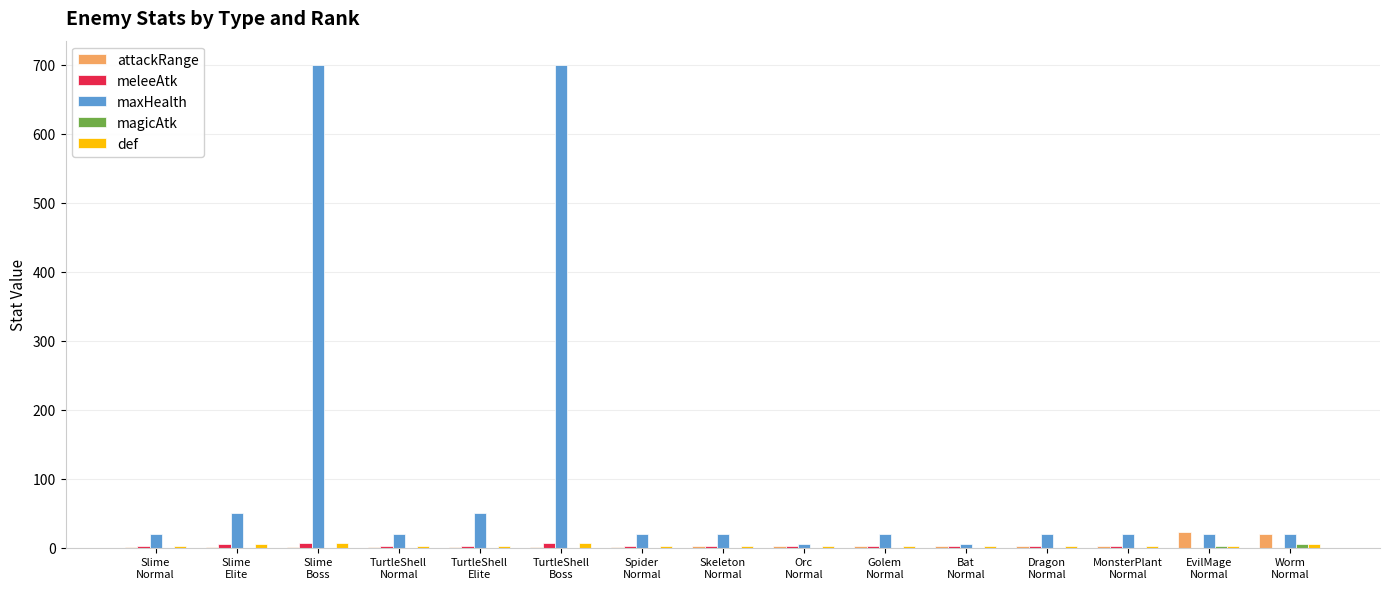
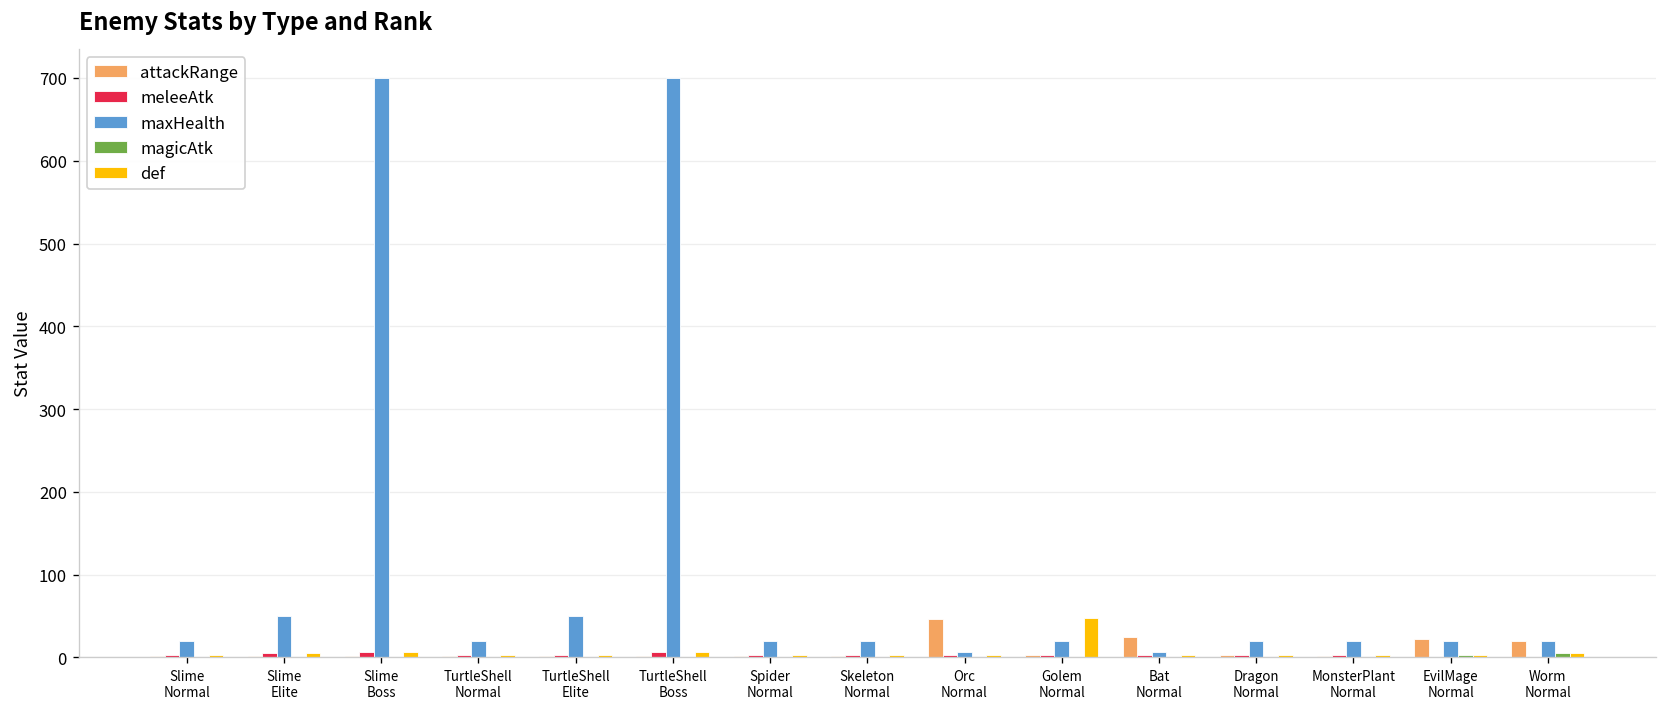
attackRange, Orc Normal: 0 -> 50
def, Golem Normal: 0 -> 50
attackRange, Bat Normal: 0 -> 30
